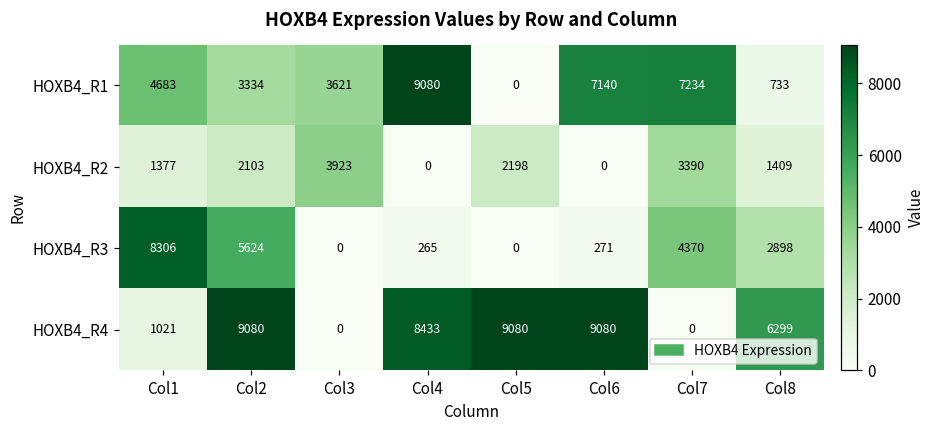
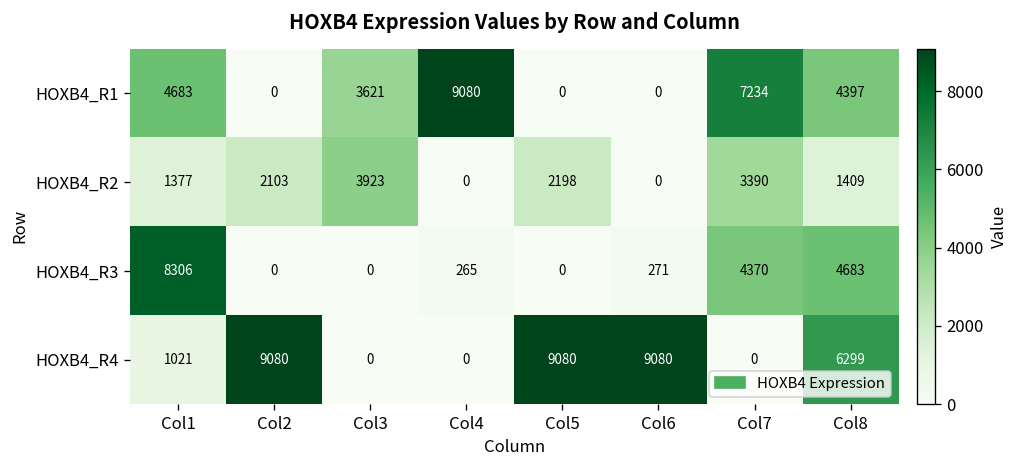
HOXB4_R1, Col2: 3334 -> 0
HOXB4_R1, Col6: 7140 -> 0
HOXB4_R1, Col8: 733 -> 4397
HOXB4_R3, Col2: 5624 -> 0
HOXB4_R3, Col8: 2898 -> 4683
HOXB4_R4, Col4: 8433 -> 0
